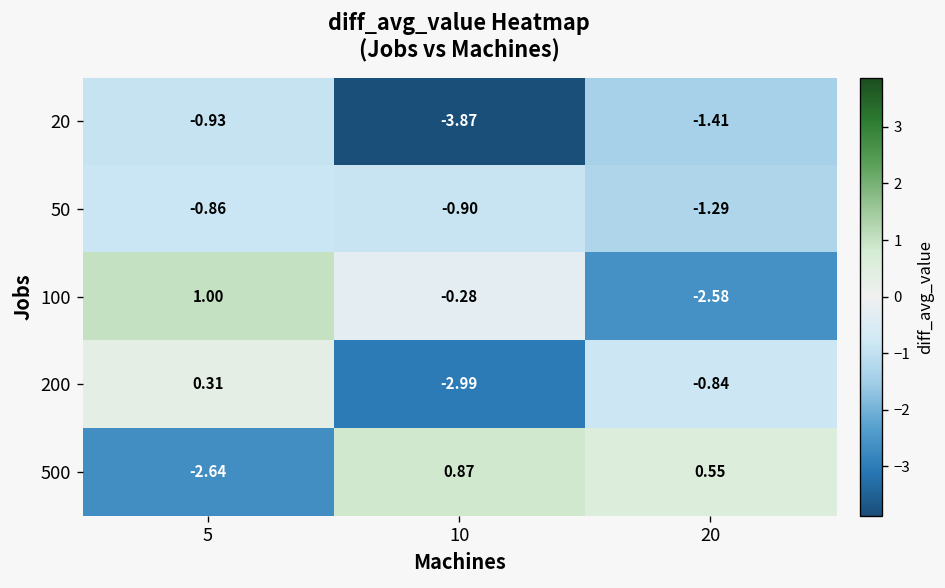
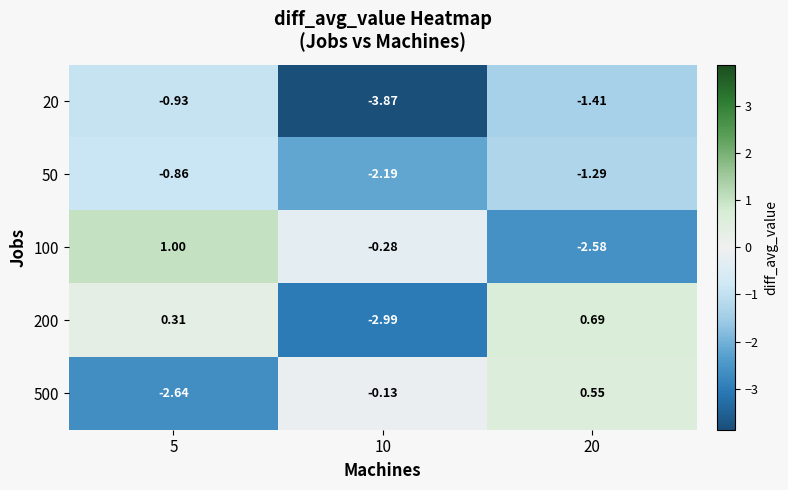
50, 10: -0.90 -> -2.19
200, 20: -0.84 -> 0.69
500, 10: 0.87 -> -0.13
